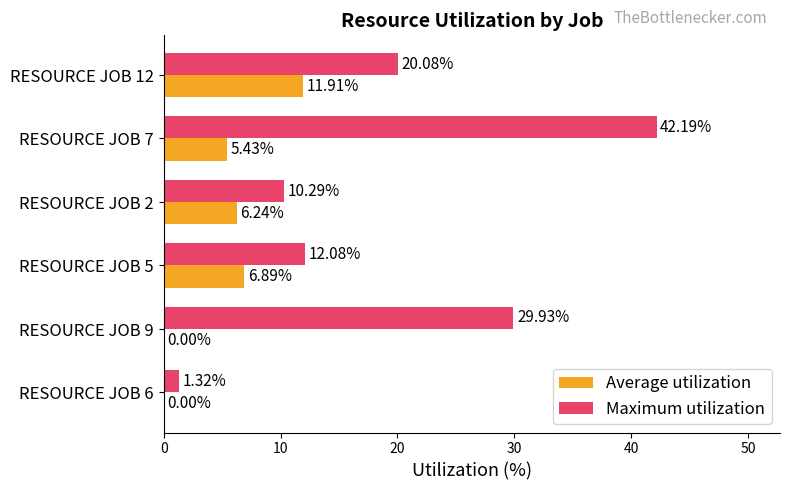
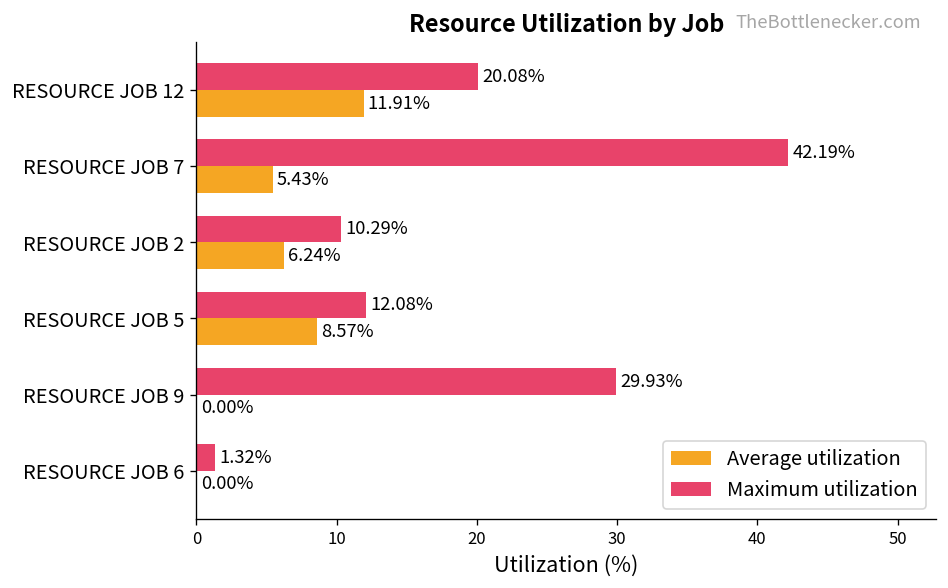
Average utilization, RESOURCE JOB 5: 6.89% -> 8.57%
